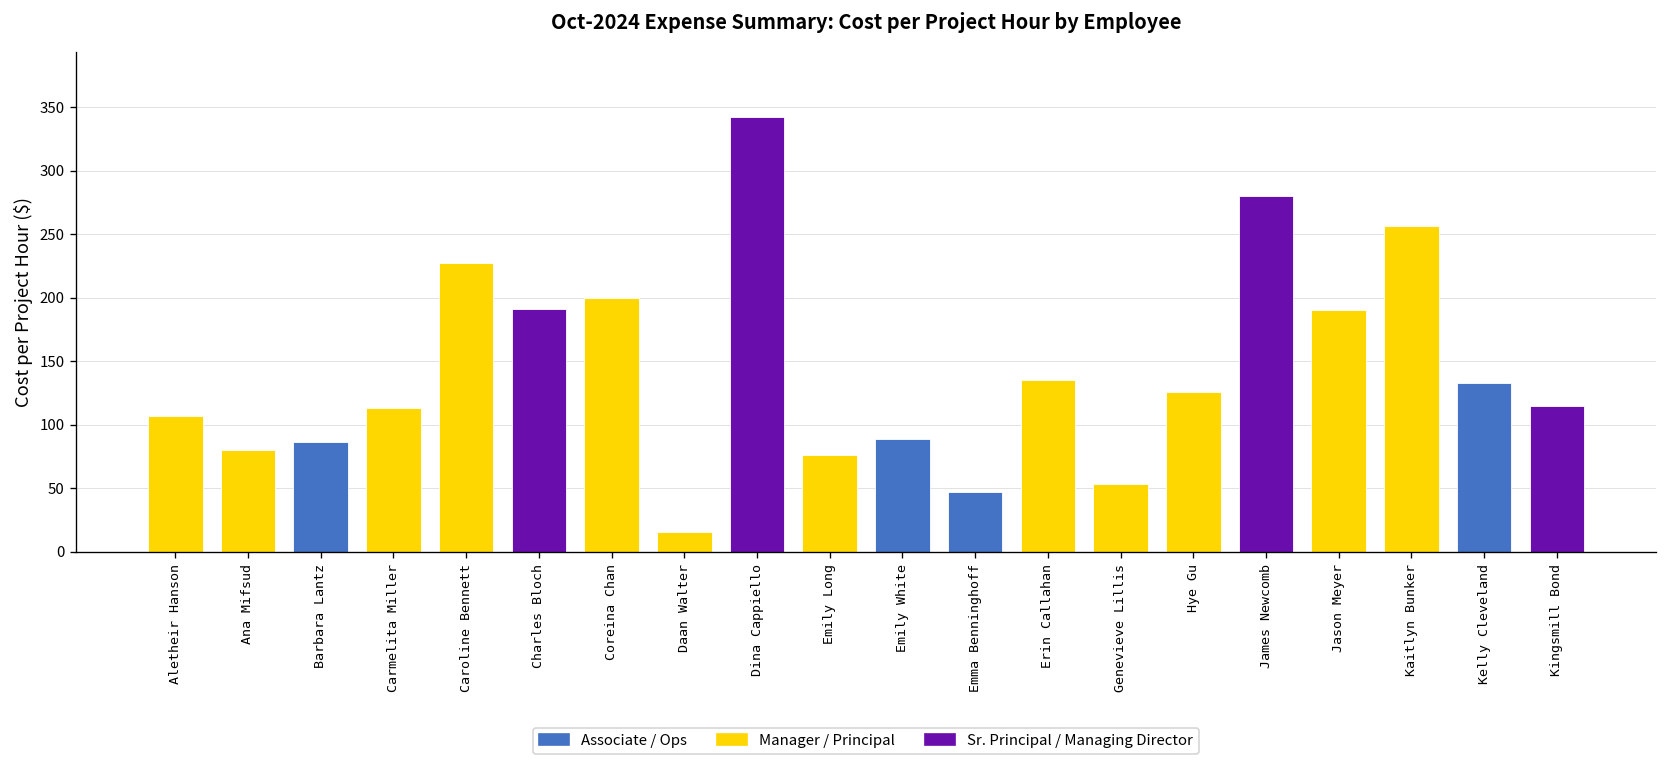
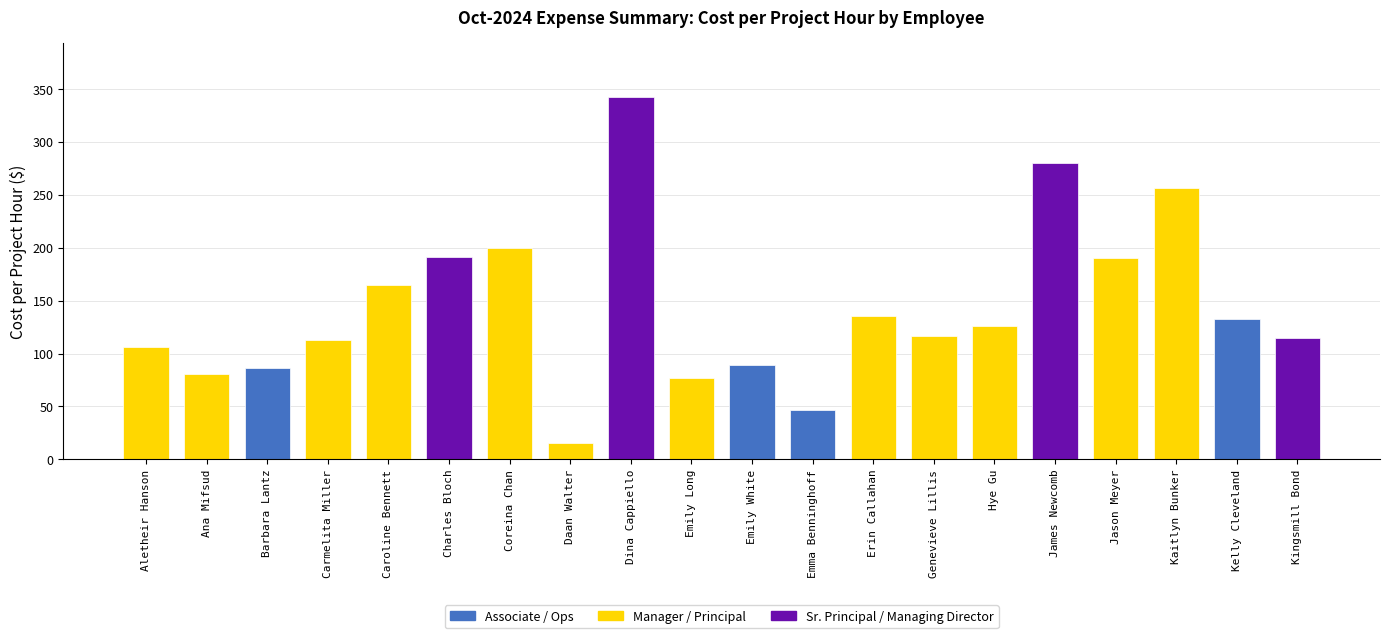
Caroline Bennett: 228 -> 165
Genevieve Lillis: 53 -> 117
